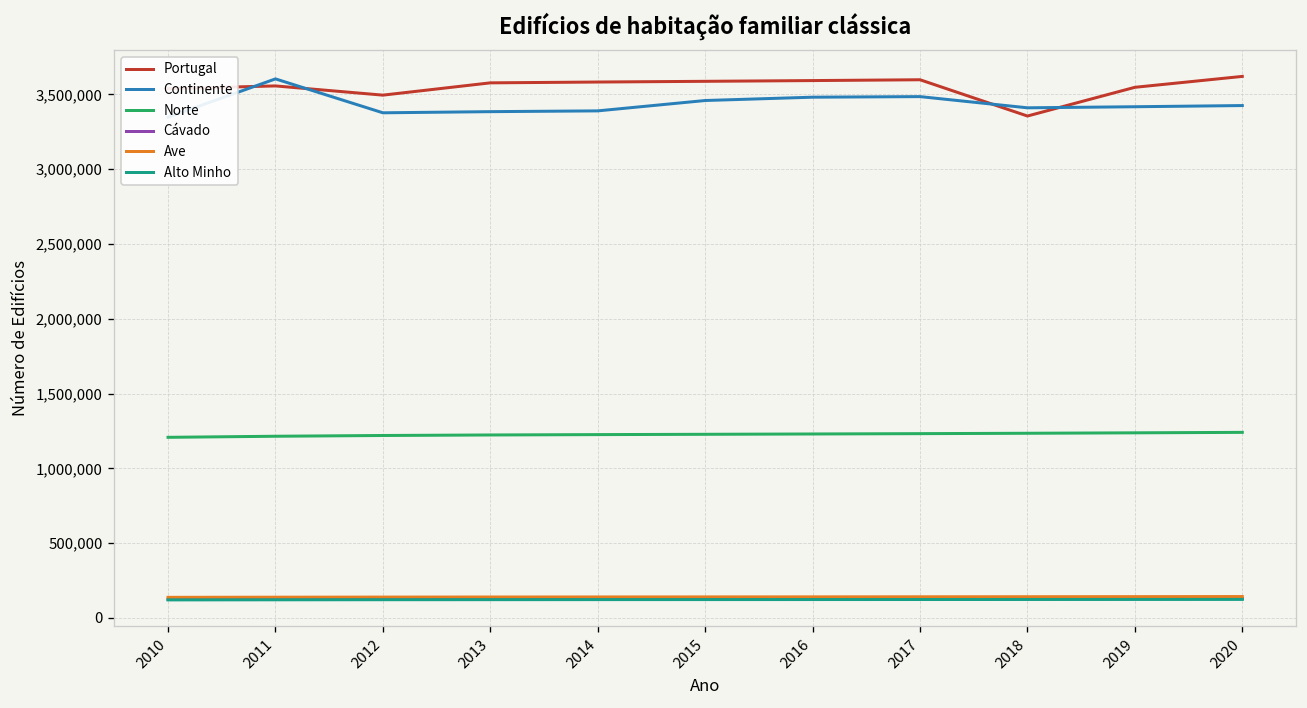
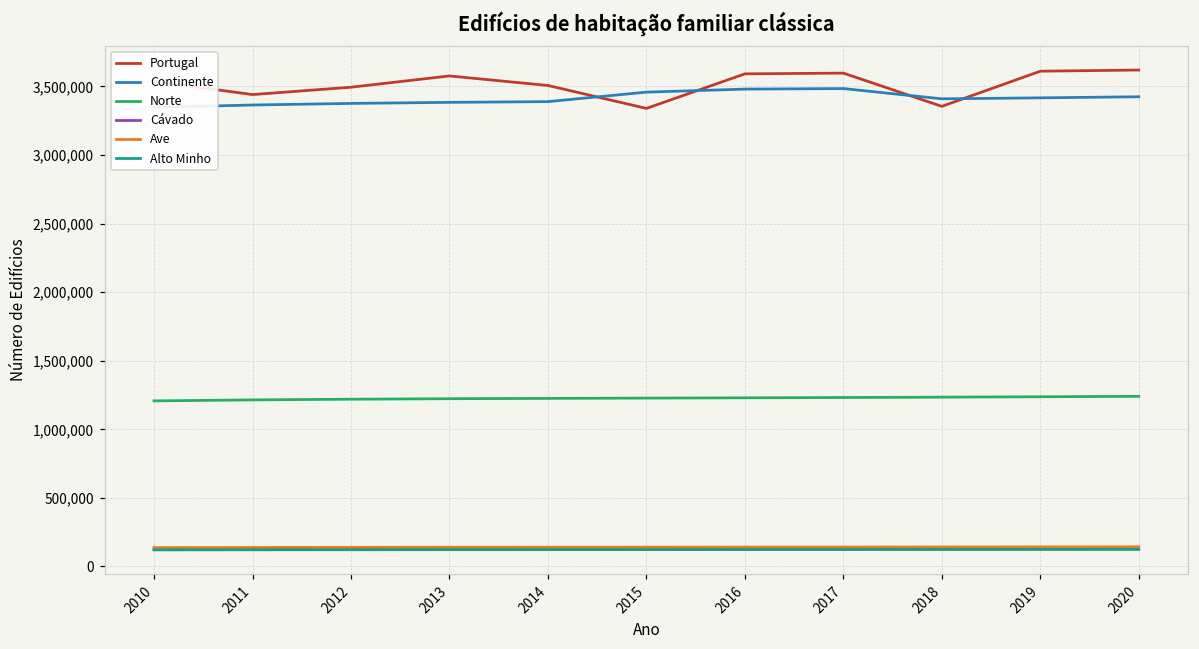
Portugal, 2011: 3,560,000 -> 3,440,000
Continente, 2011: 3,600,000 -> 3,360,000
Portugal, 2014: 3,580,000 -> 3,510,000
Portugal, 2015: 3,590,000 -> 3,340,000
Portugal, 2019: 3,550,000 -> 3,610,000
